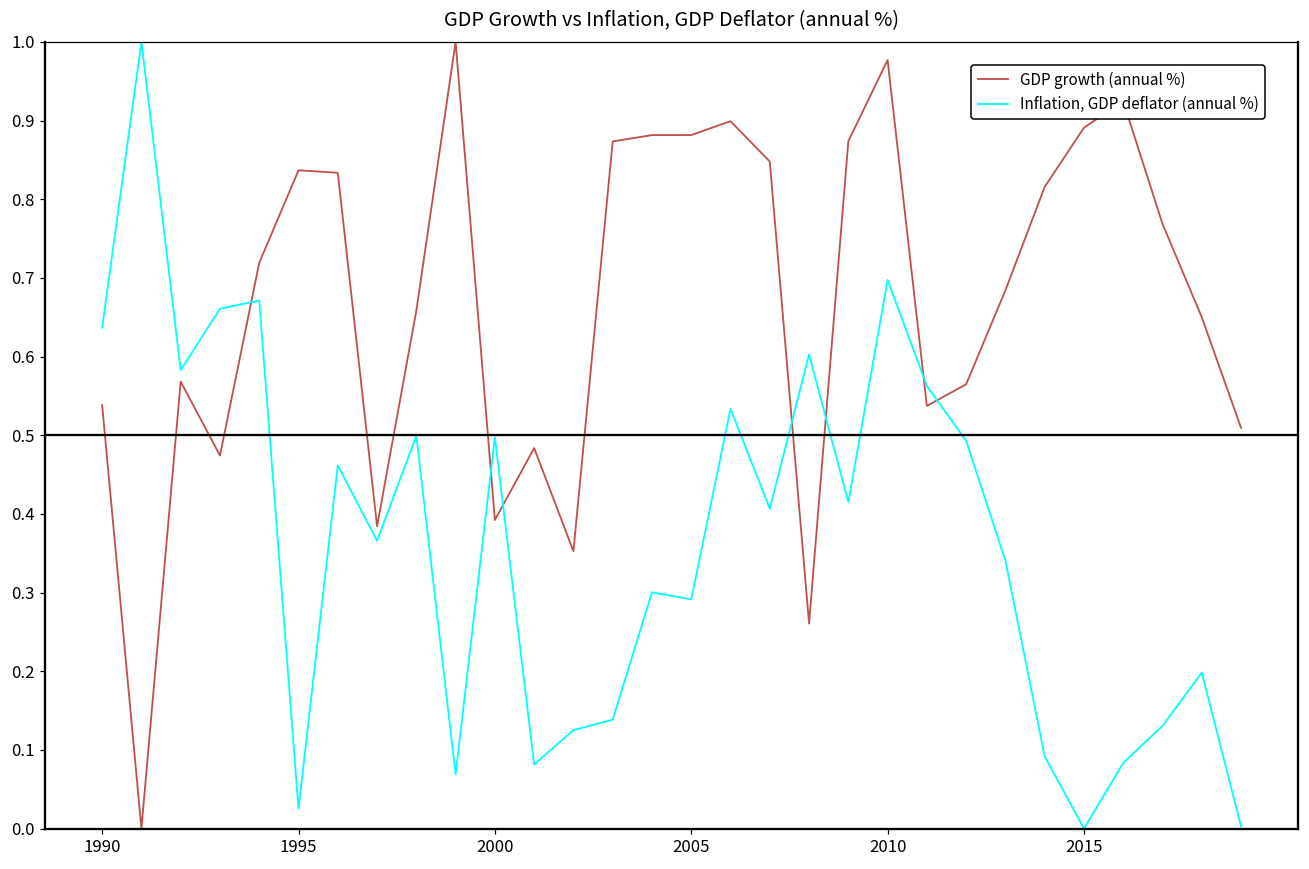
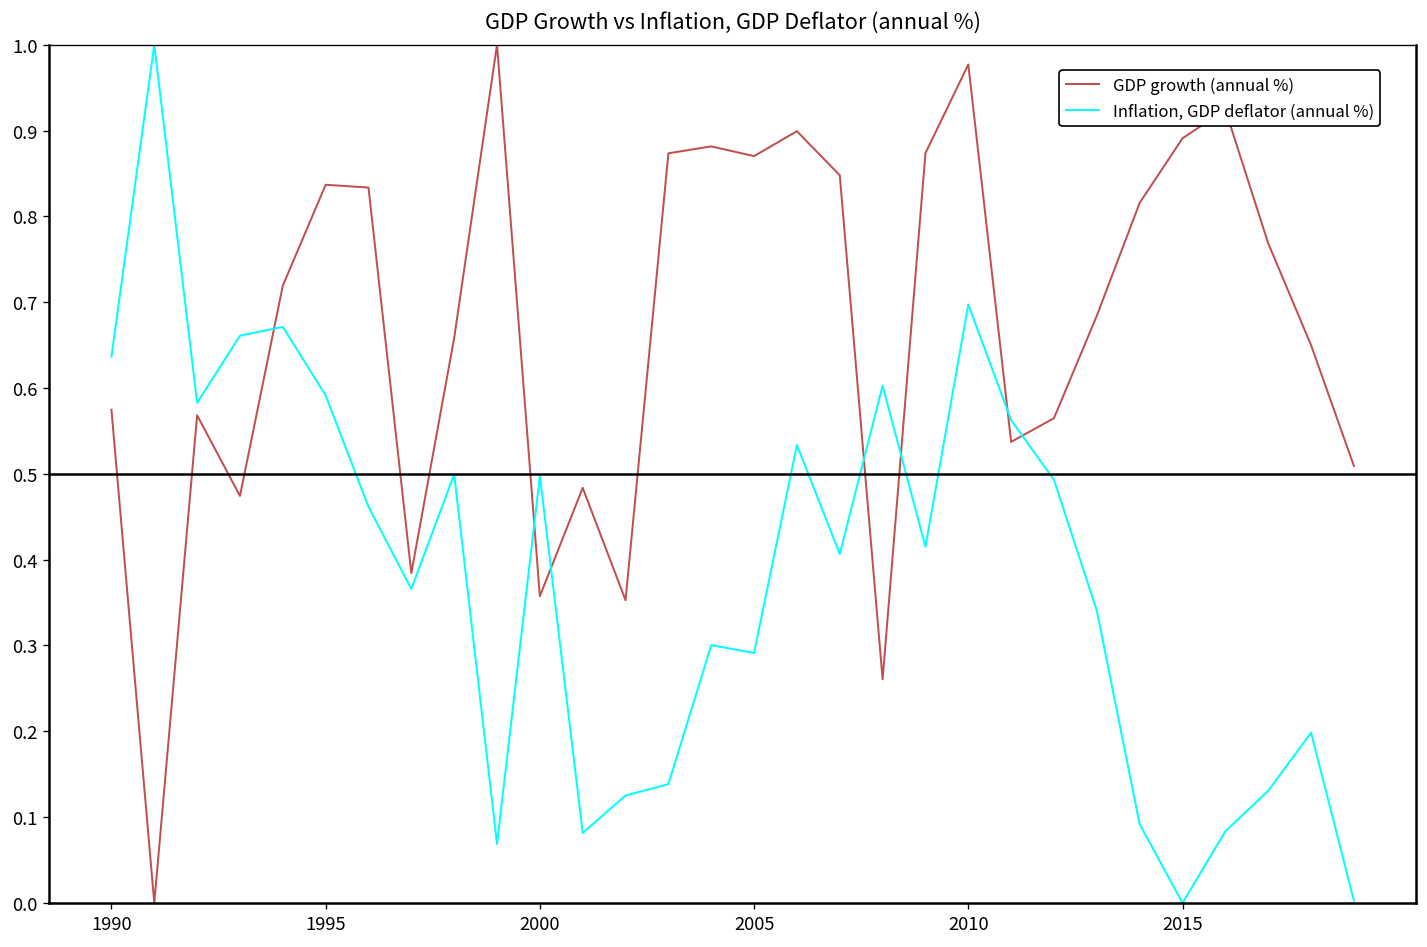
GDP growth (annual %), 1990: 0.54 -> 0.57
Inflation, GDP deflator (annual %), 1995: 0.03 -> 0.59
GDP growth (annual %), 2000: 0.39 -> 0.36
GDP growth (annual %), 2005: 0.88 -> 0.87
